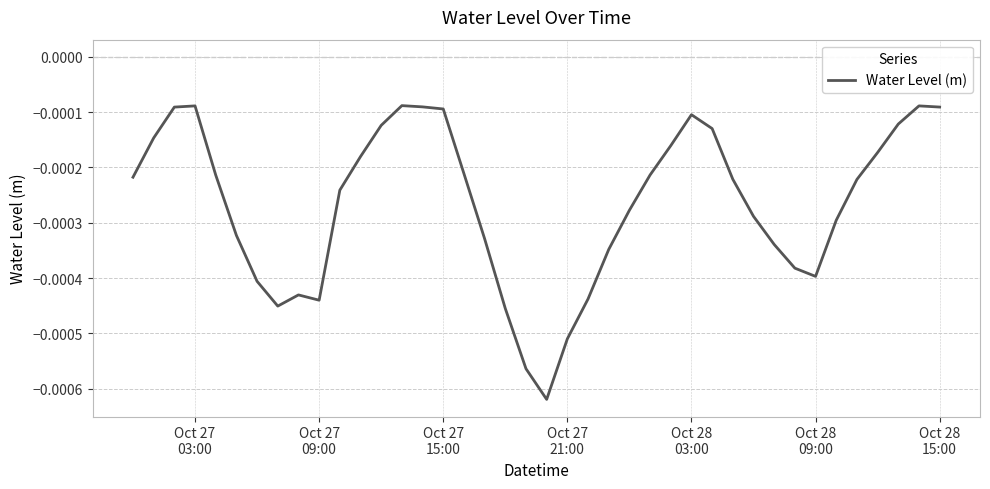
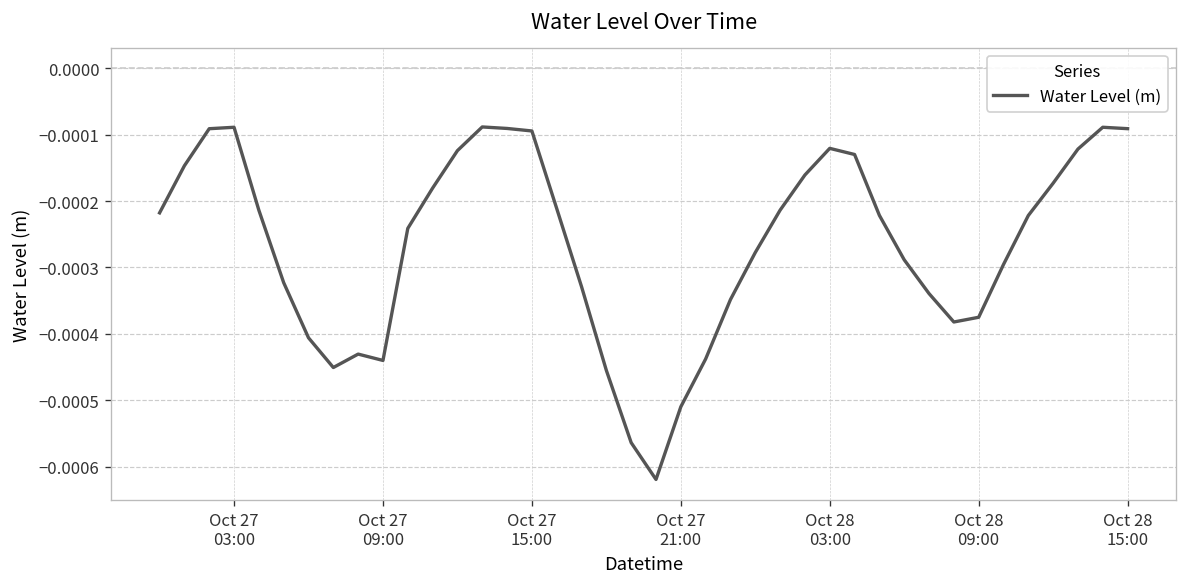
Oct 28 03:00: -0.00010 -> -0.00012
Oct 28 09:00: -0.00040 -> -0.00038
